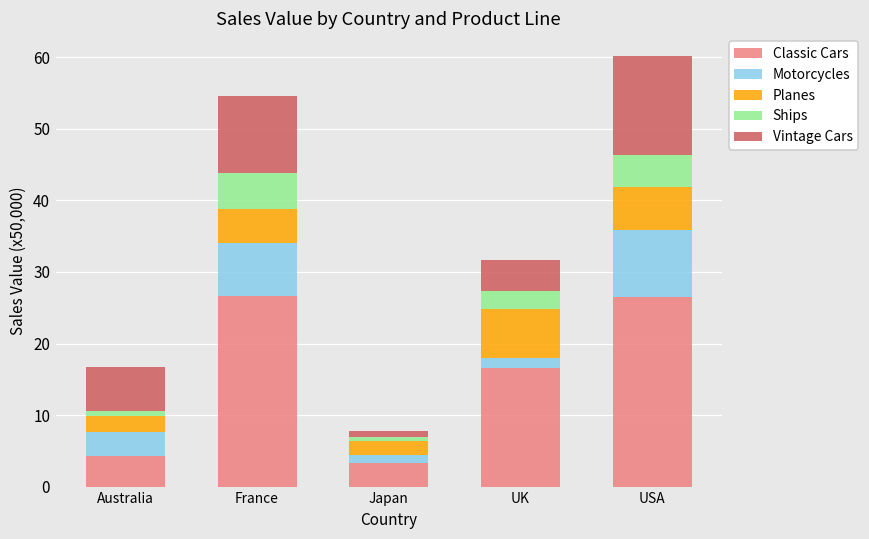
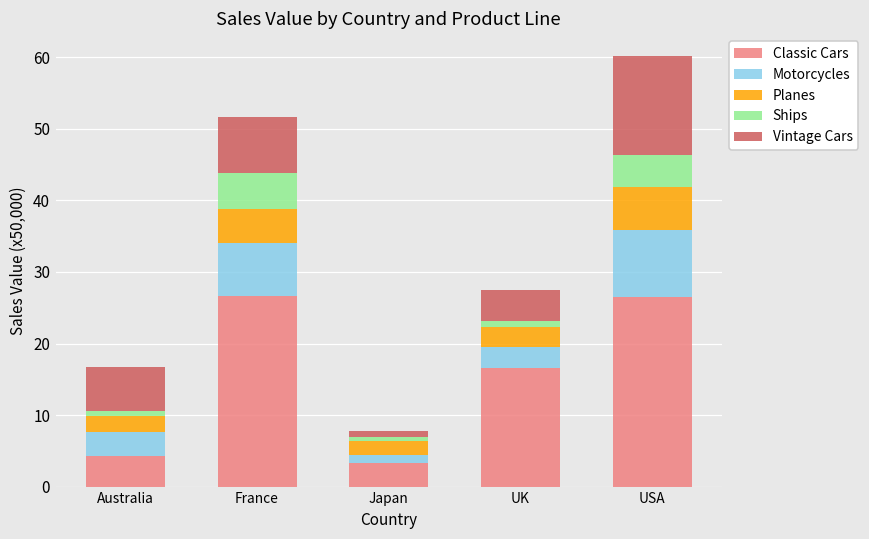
Vintage Cars, France: 11 -> 8
Motorcycles, UK: 1 -> 3
Planes, UK: 7 -> 3
Ships, UK: 2 -> 1
